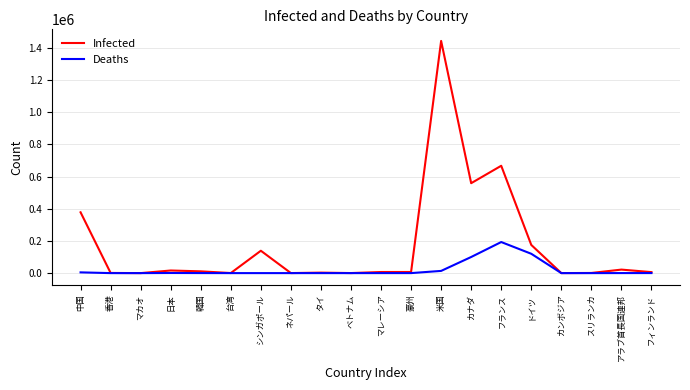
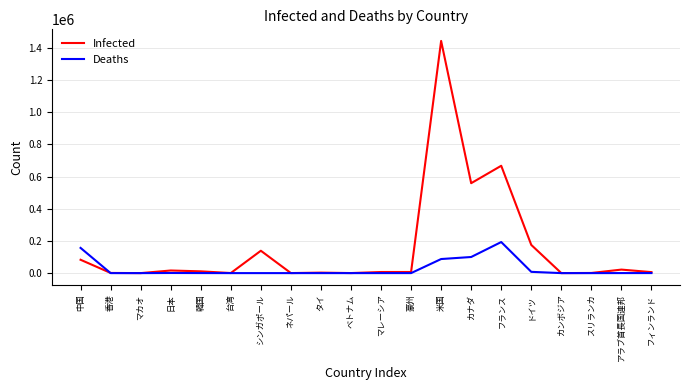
Infected, 中国: 380000 -> 80000
Deaths, 中国: 0 -> 160000
Deaths, 米国: 10000 -> 90000
Deaths, ドイツ: 120000 -> 10000
